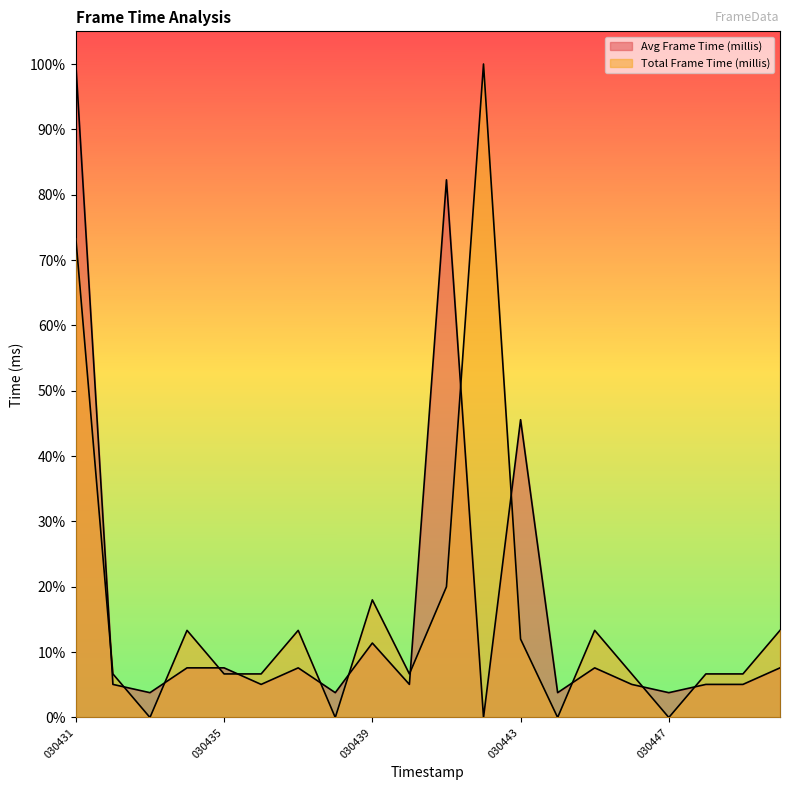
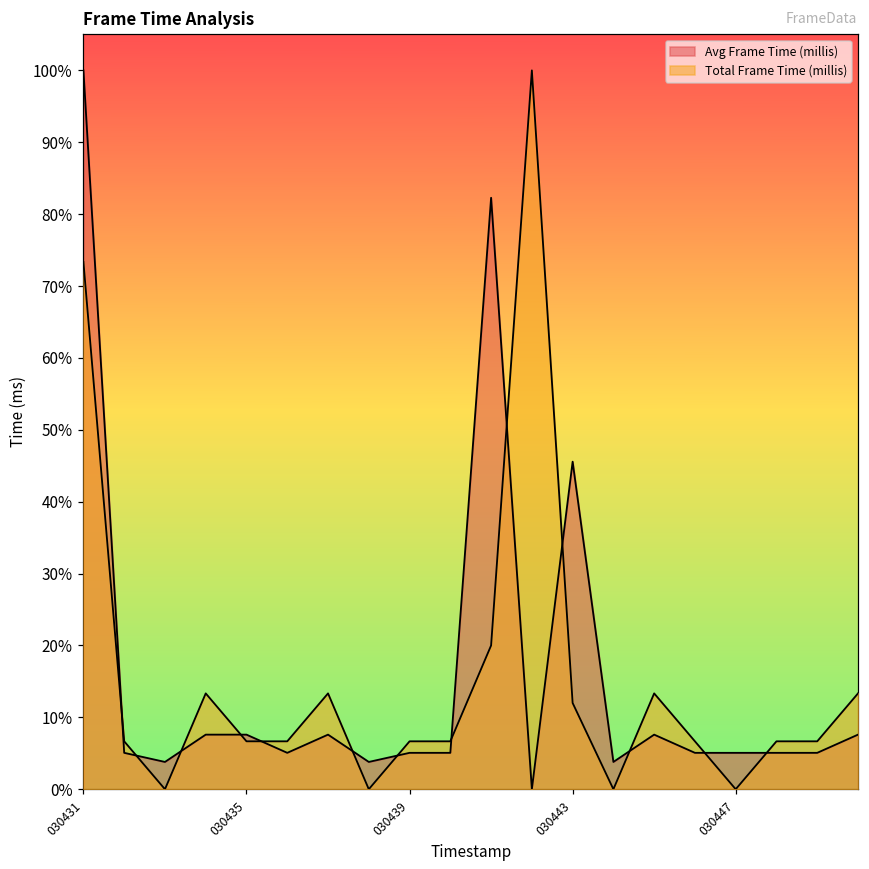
Avg Frame Time (millis), 030439: 11% -> 5%
Total Frame Time (millis), 030439: 18% -> 7%
Avg Frame Time (millis), 030447: 4% -> 5%
